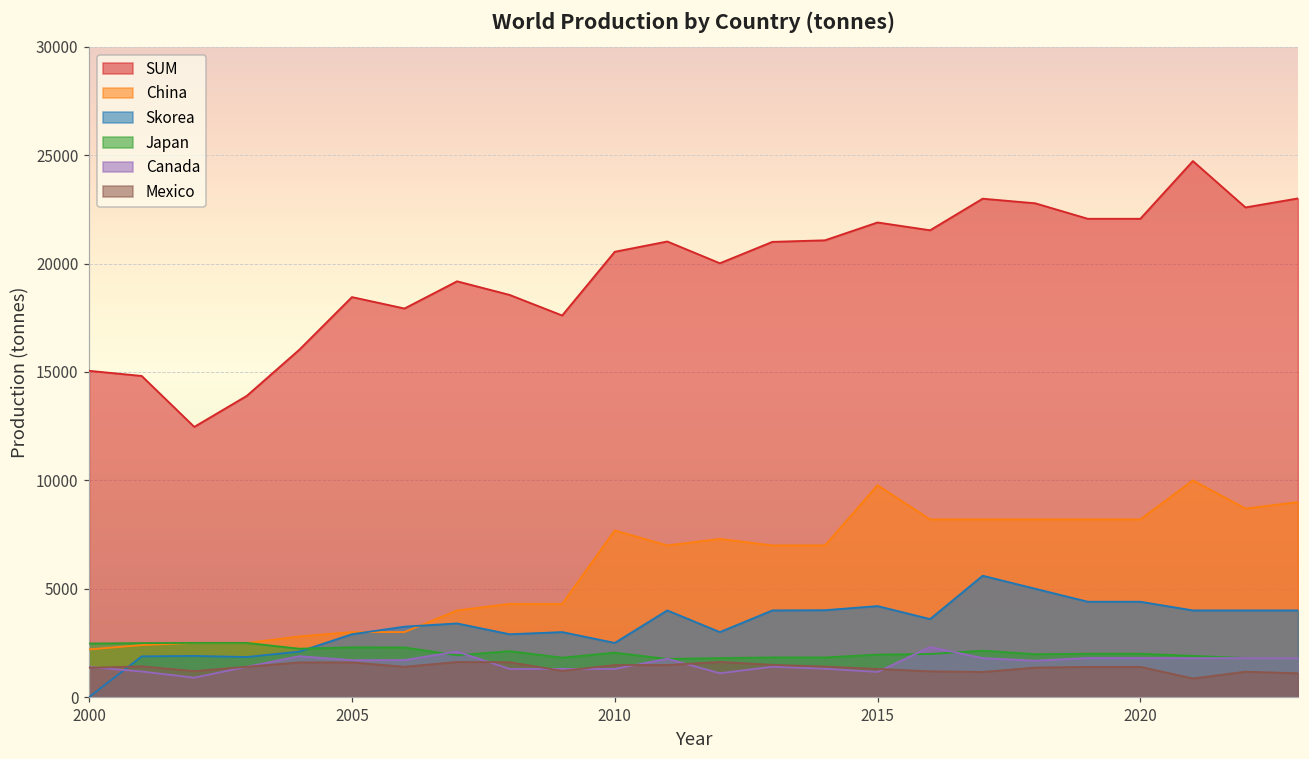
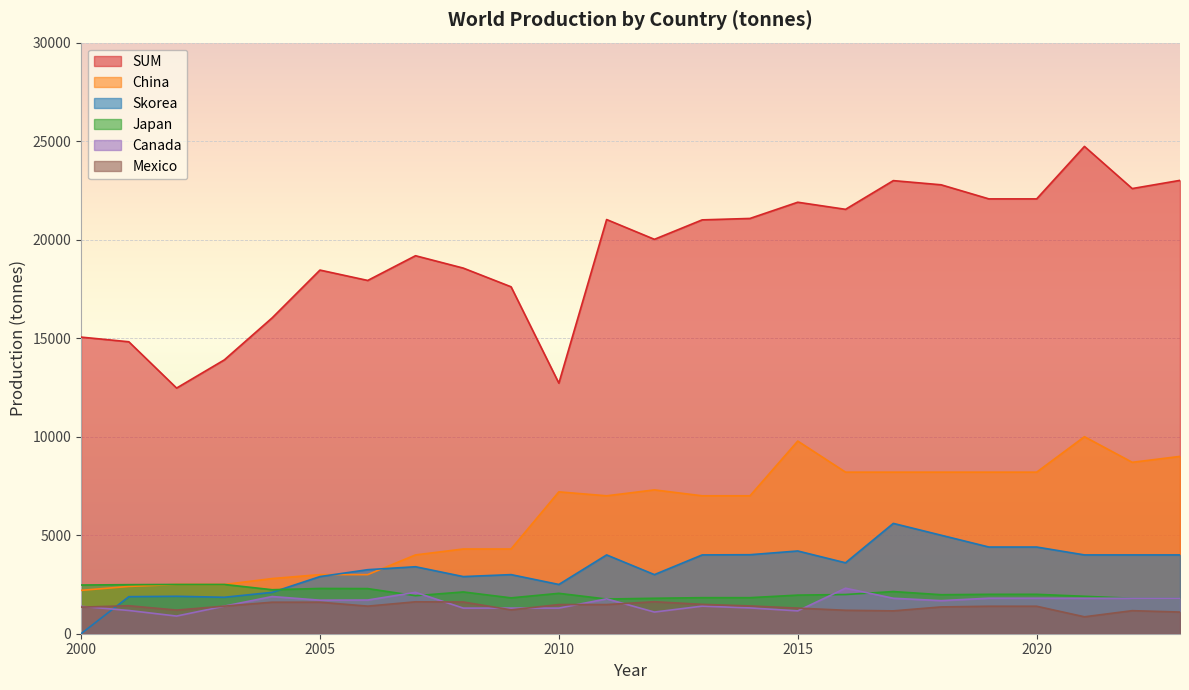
SUM, 2010: 20500 -> 12700
China, 2010: 7700 -> 7200
